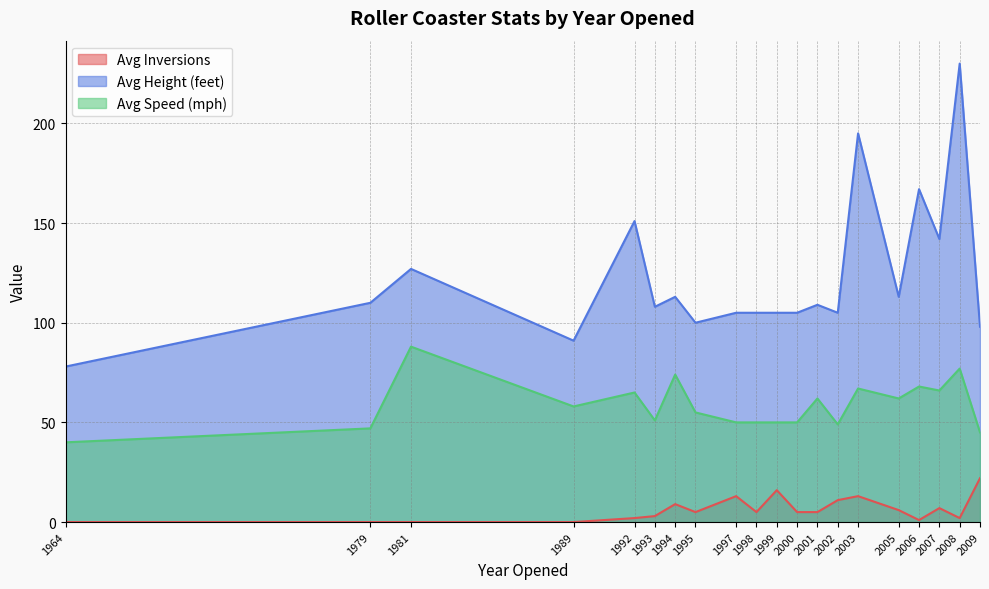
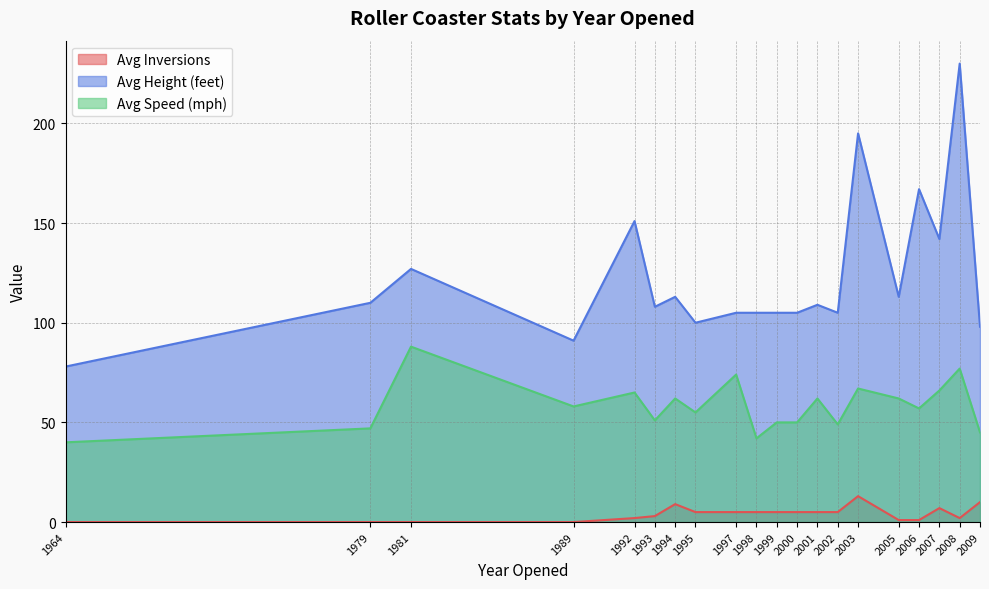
Avg Speed (mph), 1994: 74 -> 62
Avg Inversions, 1997: 13 -> 5
Avg Speed (mph), 1997: 50 -> 74
Avg Speed (mph), 1998: 50 -> 42
Avg Inversions, 1999: 16 -> 5
Avg Inversions, 2002: 11 -> 5
Avg Inversions, 2005: 6 -> 1
Avg Speed (mph), 2006: 68 -> 57
Avg Inversions, 2009: 22 -> 10
